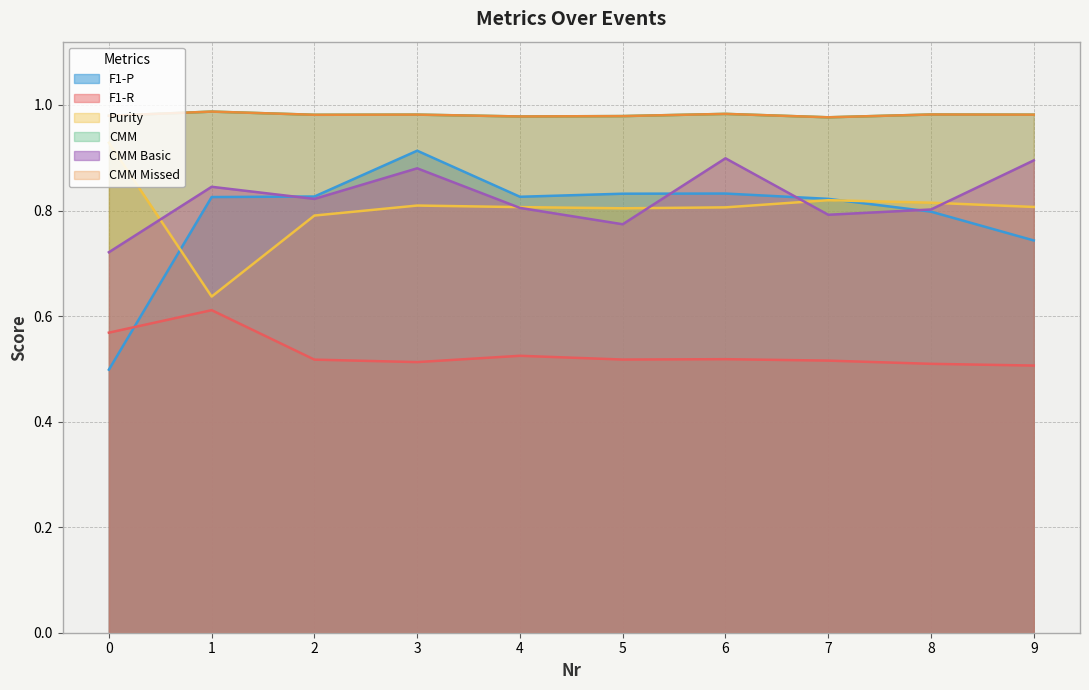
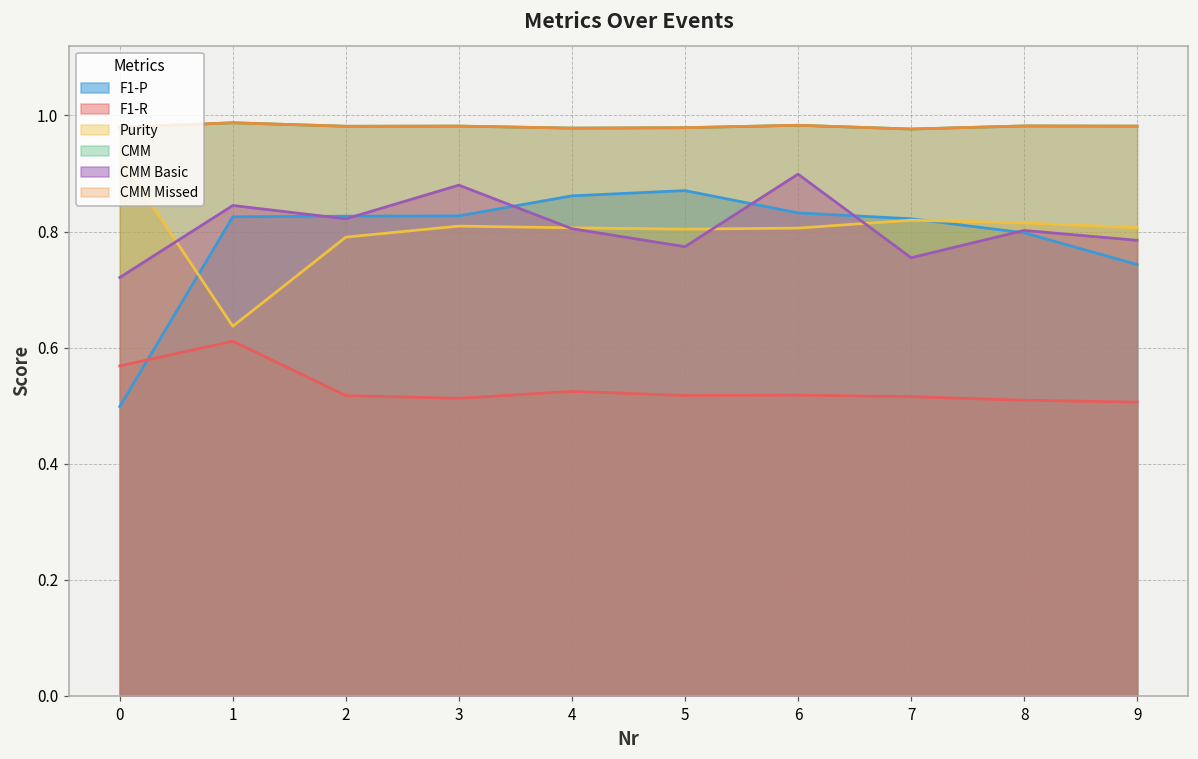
F1-P, 3: 0.91 -> 0.83
F1-P, 4: 0.83 -> 0.86
F1-P, 5: 0.83 -> 0.87
CMM Basic, 7: 0.79 -> 0.76
CMM Basic, 9: 0.90 -> 0.79
